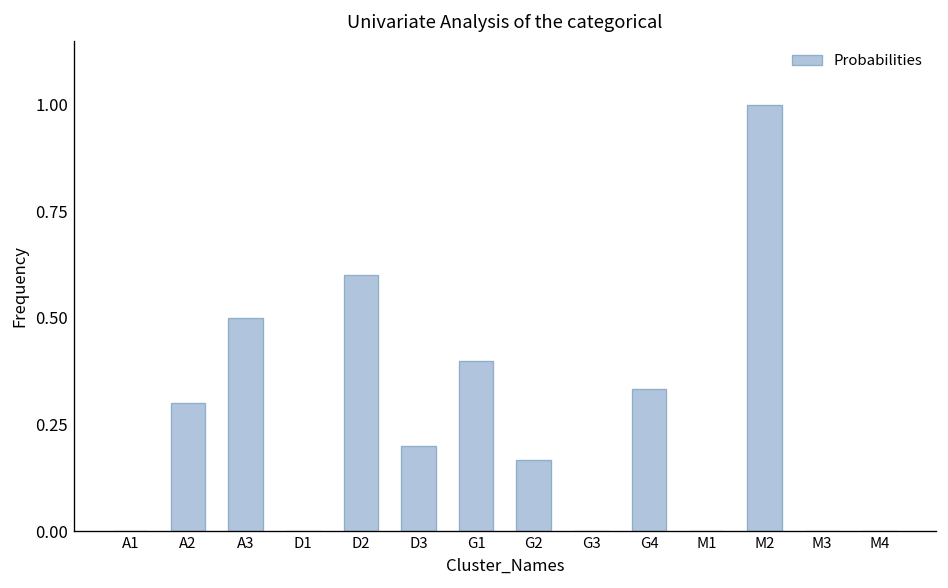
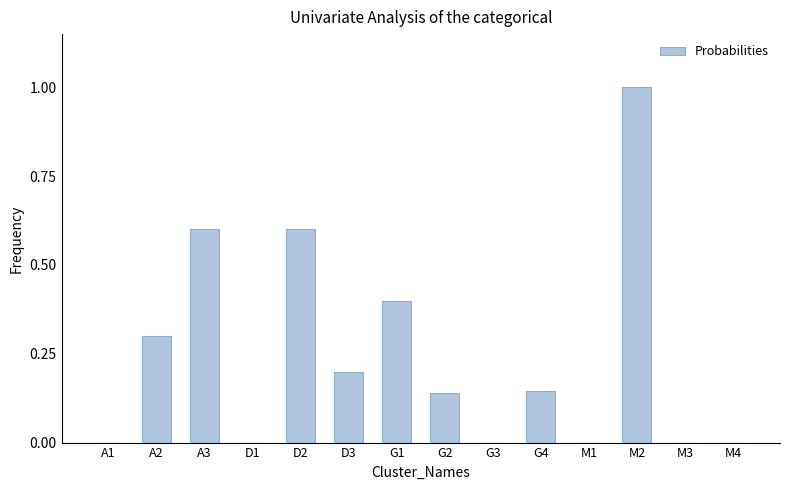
A3: 0.5 -> 0.6
G2: 0.17 -> 0.14
G4: 0.33 -> 0.15
